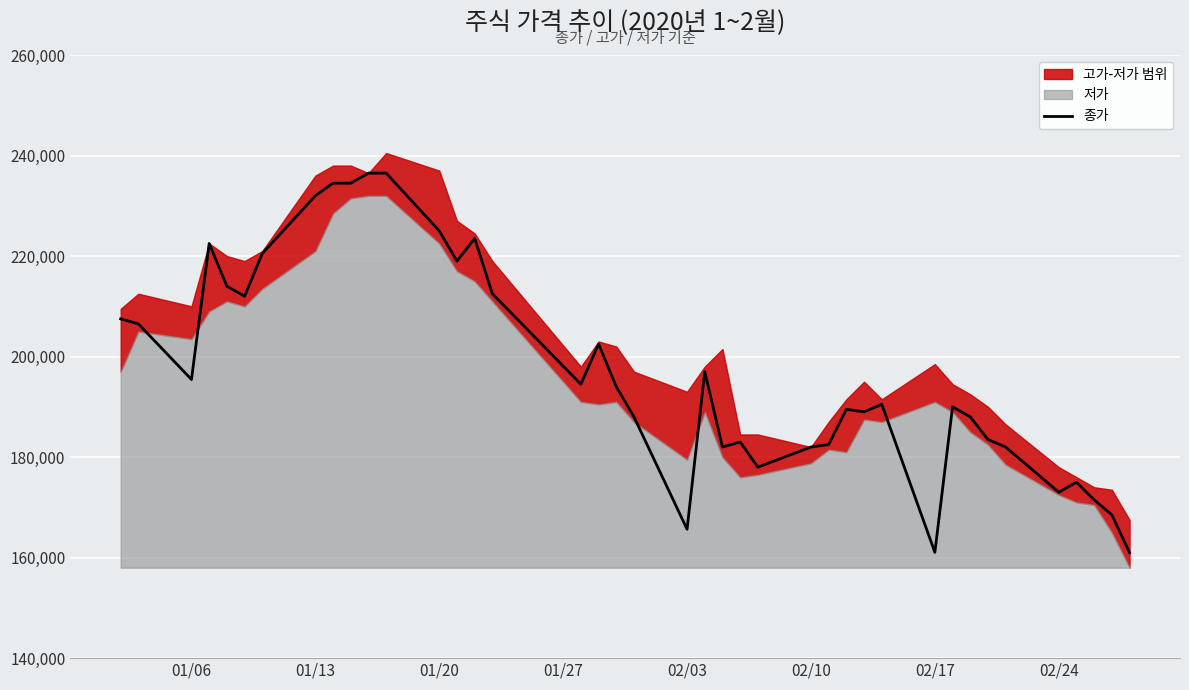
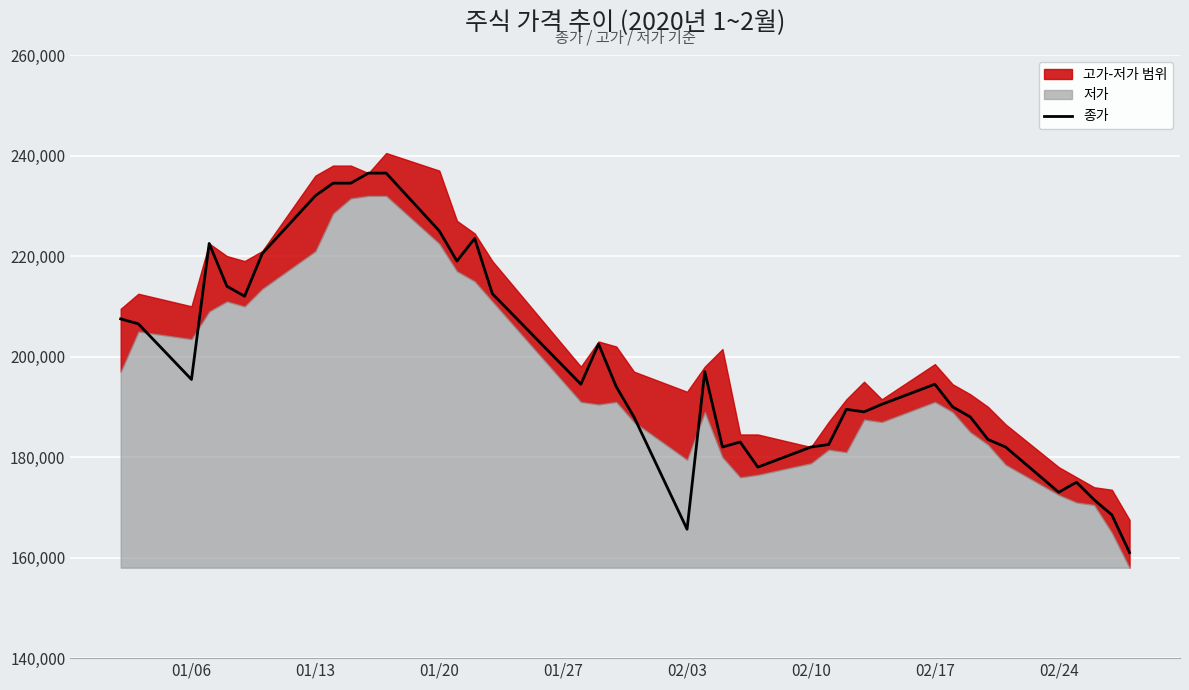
종가, 02/17: 161,000 -> 195,000
